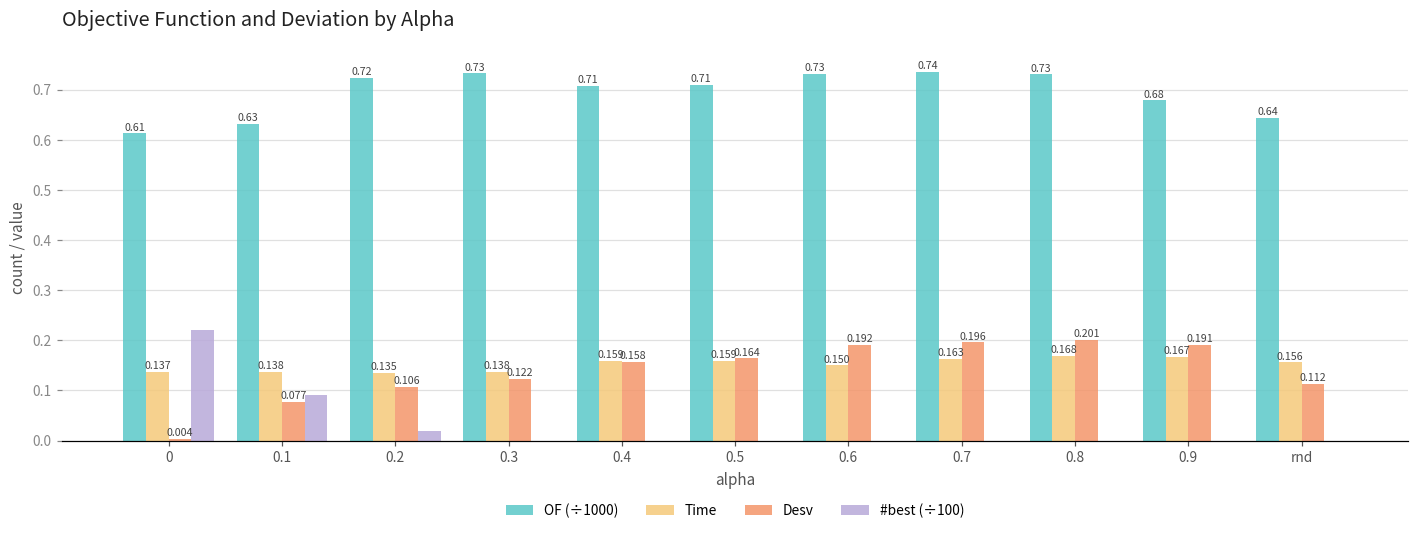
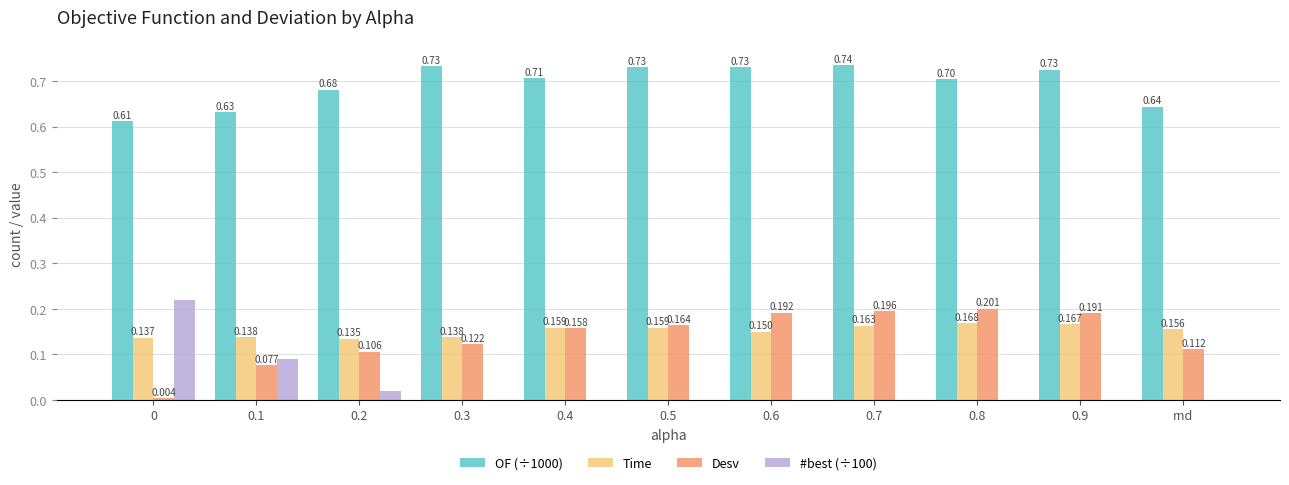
OF (÷1000), 0.2: 0.72 -> 0.68
OF (÷1000), 0.5: 0.71 -> 0.73
OF (÷1000), 0.8: 0.73 -> 0.70
OF (÷1000), 0.9: 0.68 -> 0.73
